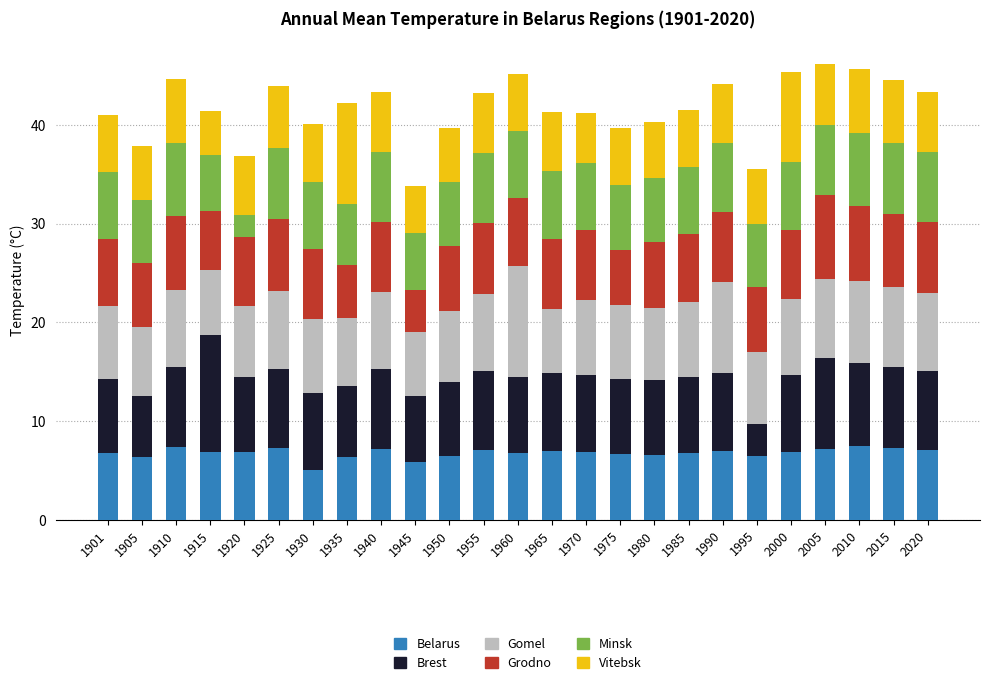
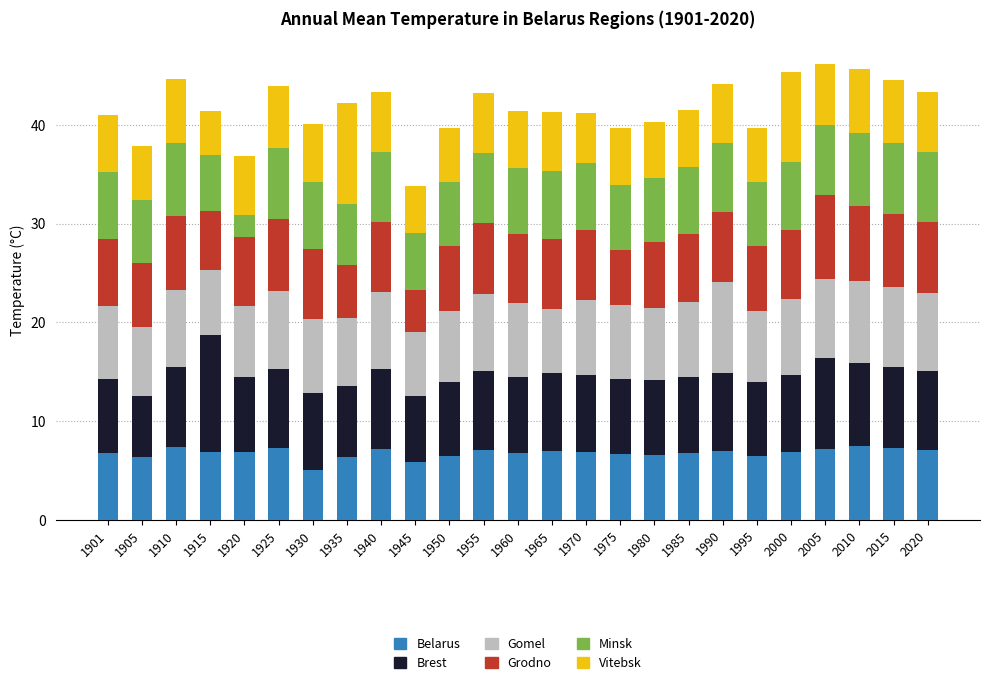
Gomel, 1960: 11 -> 8
Brest, 1995: 3 -> 7
